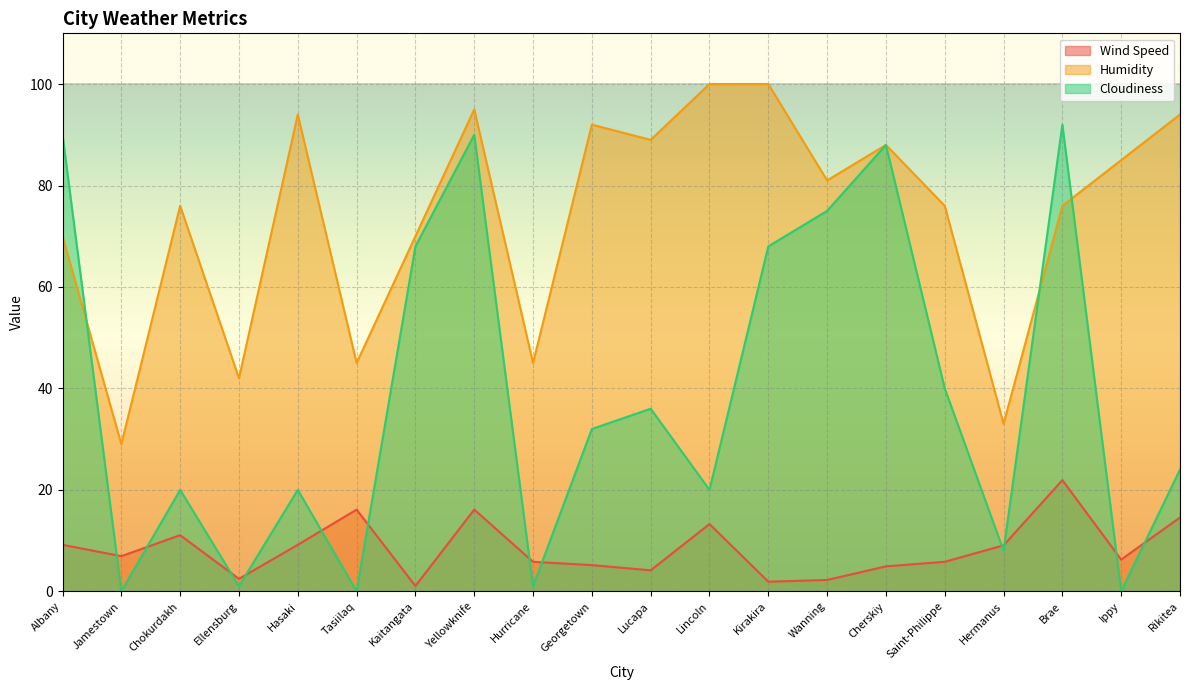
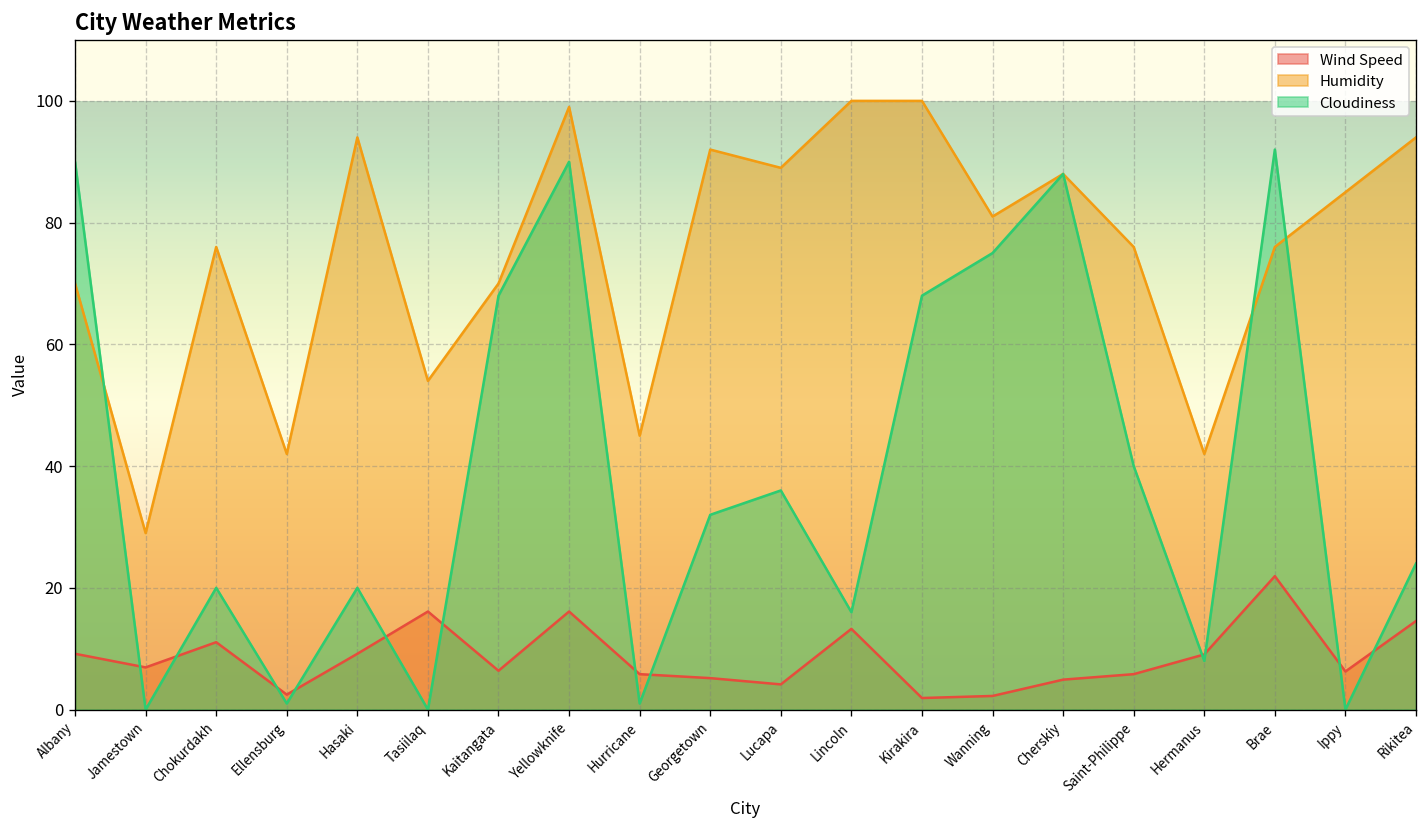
Humidity, Tasiilaq: 45 -> 54
Wind Speed, Kaitangata: 1 -> 6
Humidity, Yellowknife: 95 -> 99
Cloudiness, Lincoln: 20 -> 16
Humidity, Hermanus: 33 -> 42
